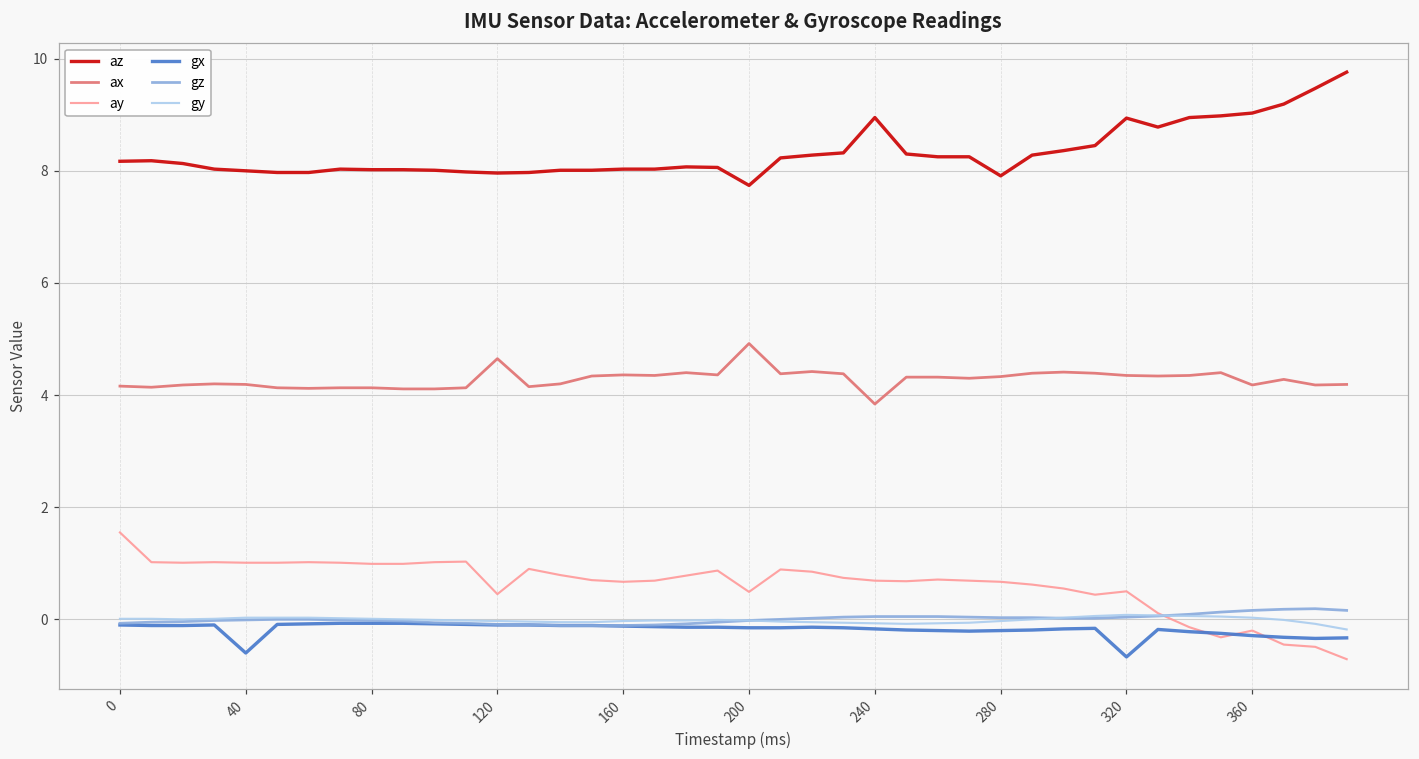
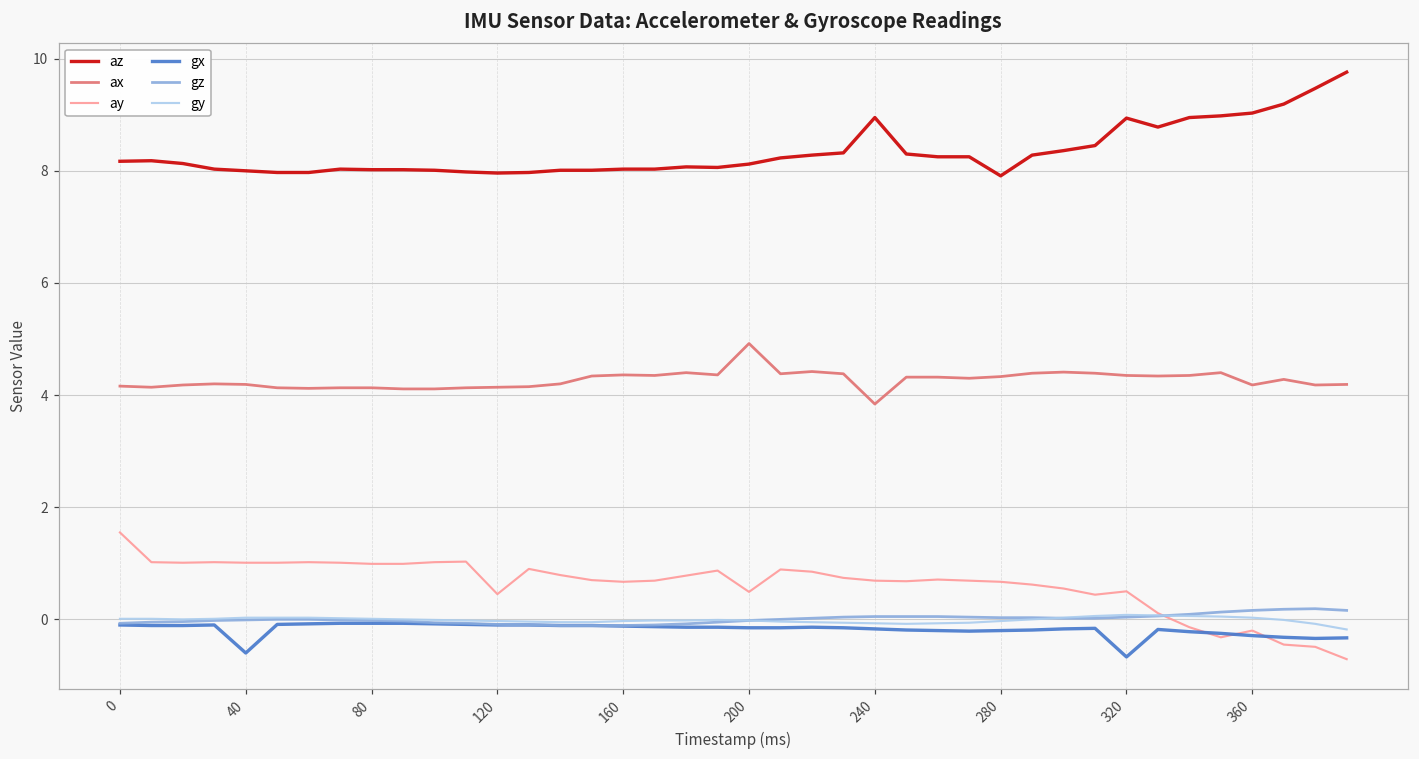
ax, 120: 4.7 -> 4.1
az, 200: 7.7 -> 8.1
